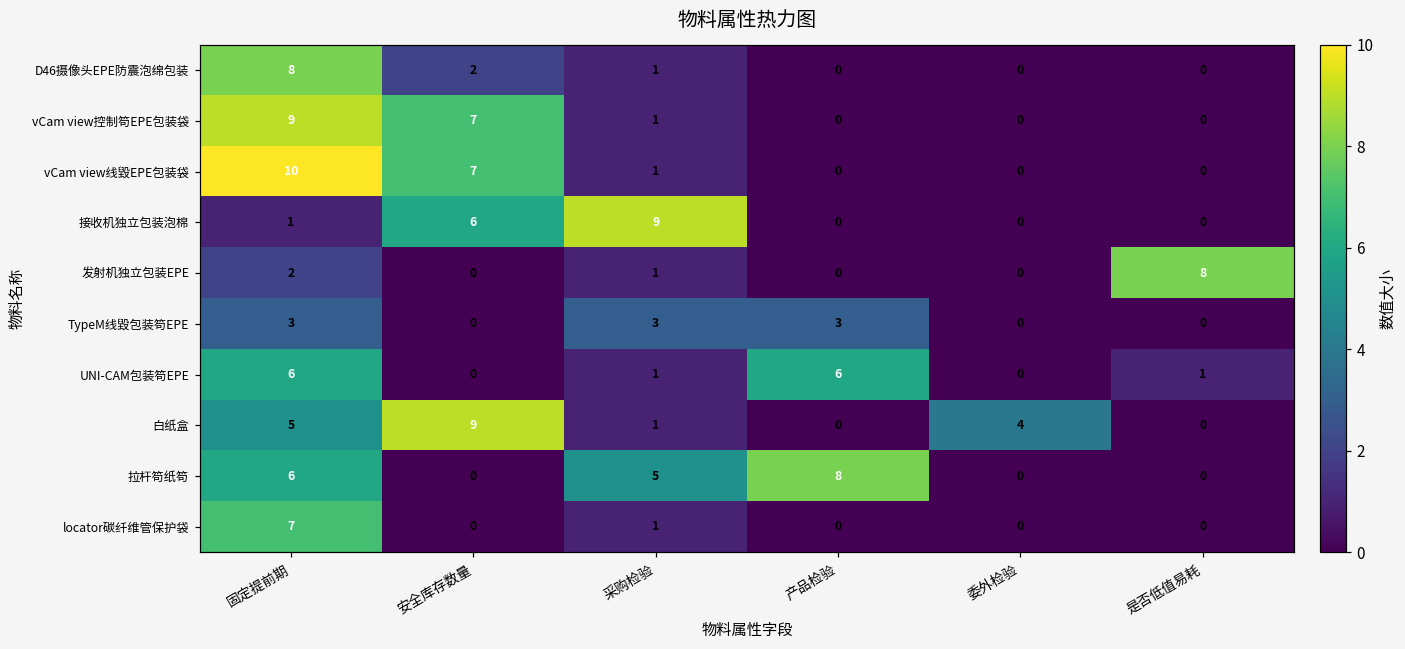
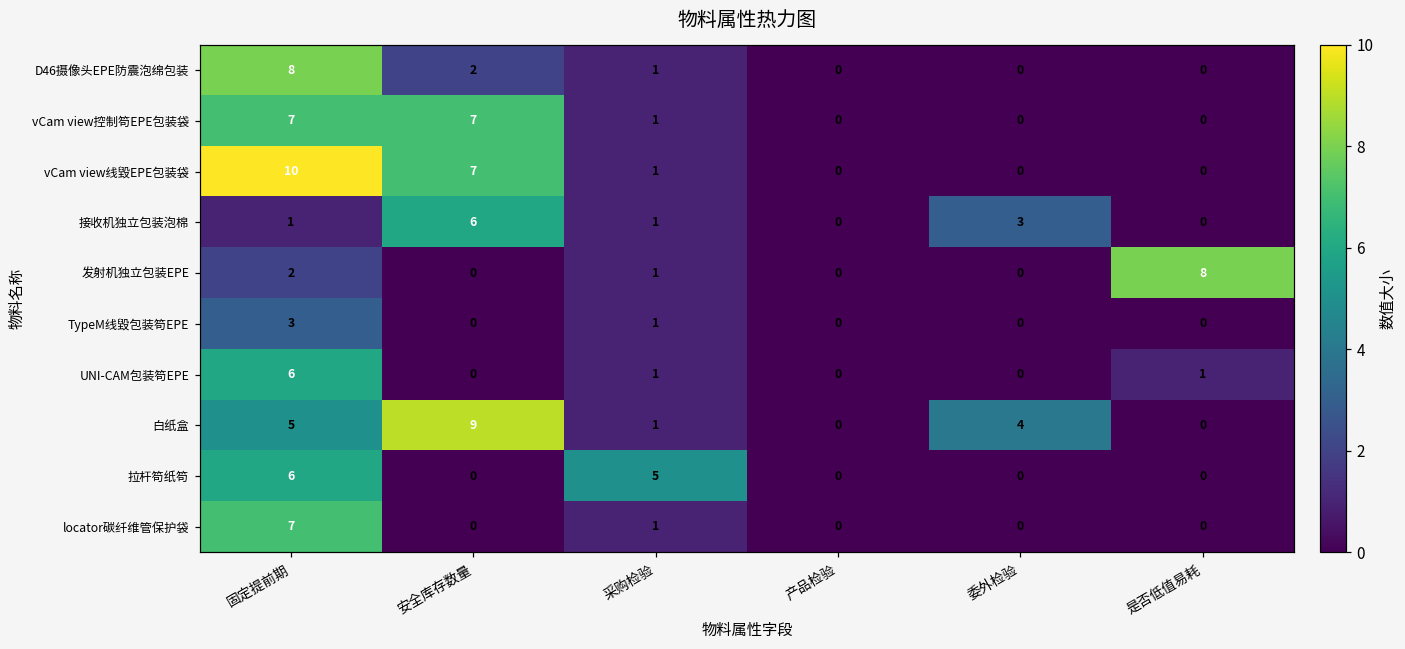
vCam view控制笱EPE包装袋, 固定提前期: 9 -> 7
接收机独立包装泡棉, 采购检验: 9 -> 1
接收机独立包装泡棉, 委外检验: 0 -> 3
TypeM线毀包装笱EPE, 采购检验: 3 -> 1
TypeM线毀包装笱EPE, 产品检验: 3 -> 0
UNI-CAM包装笱EPE, 产品检验: 6 -> 0
拉杆笱纸笱, 产品检验: 8 -> 0
